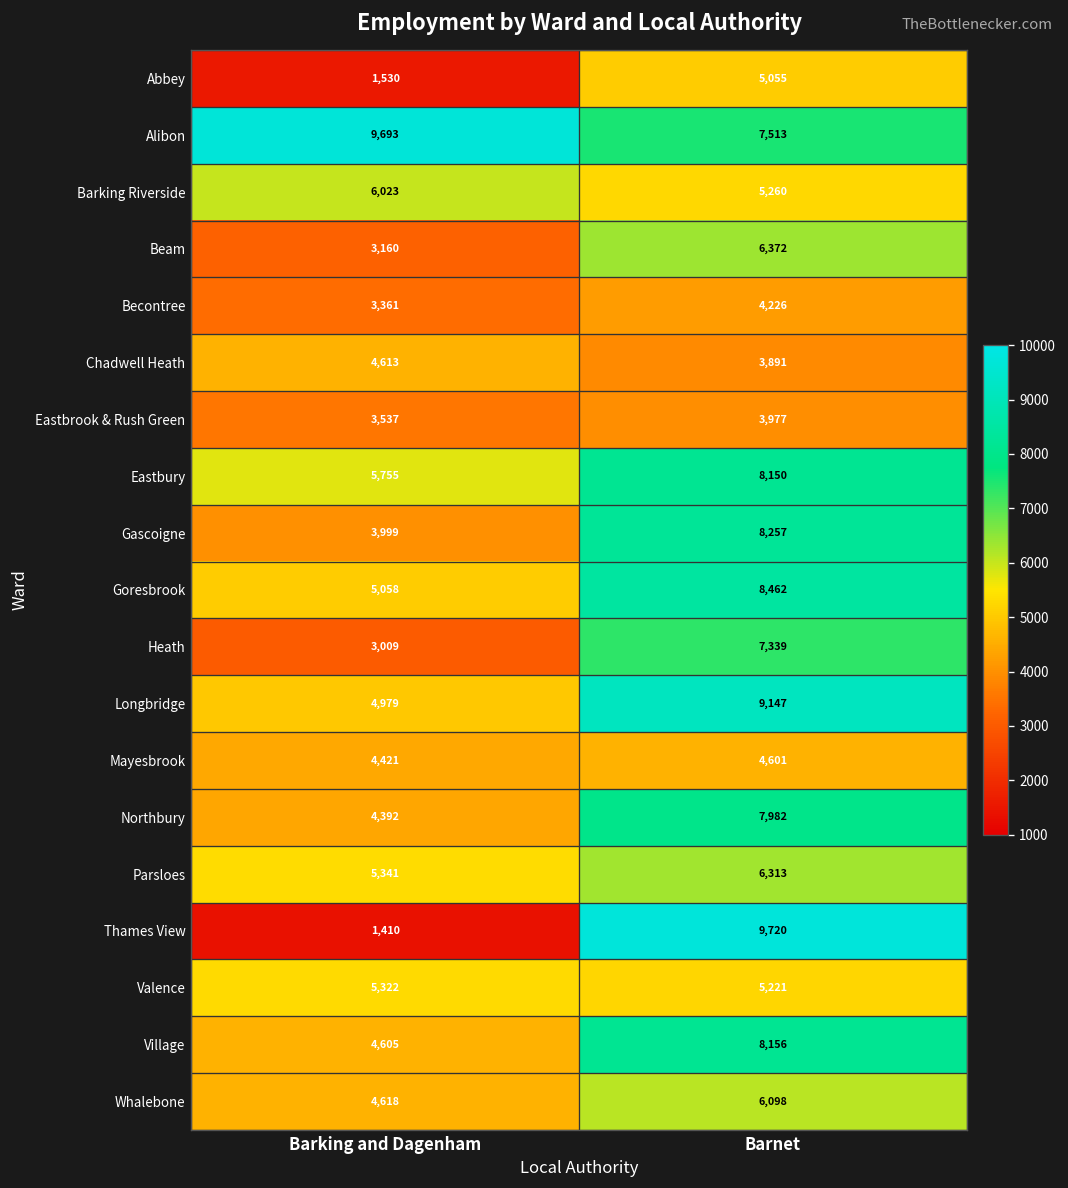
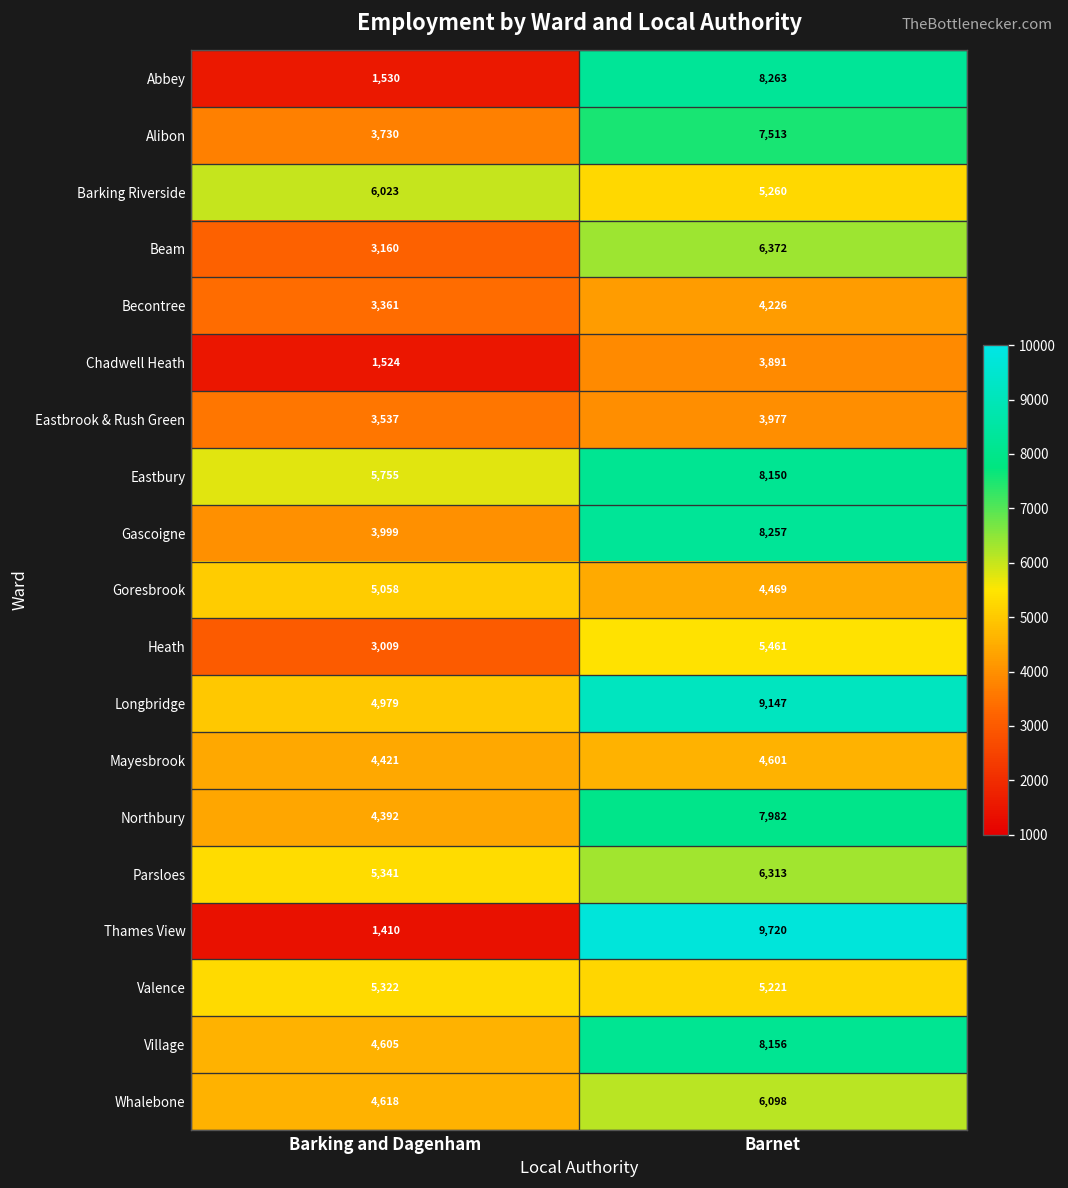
Abbey, Barnet: 5,055 -> 8,263
Alibon, Barking and Dagenham: 9,693 -> 3,730
Chadwell Heath, Barking and Dagenham: 4,613 -> 1,524
Goresbrook, Barnet: 8,462 -> 4,469
Heath, Barnet: 7,339 -> 5,461
